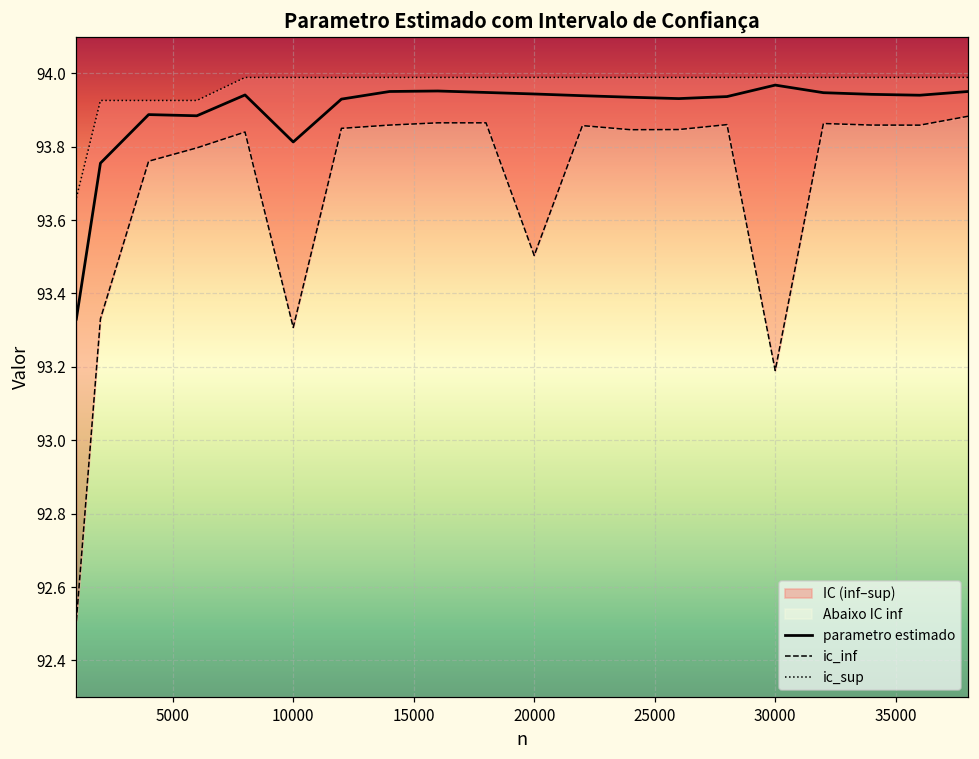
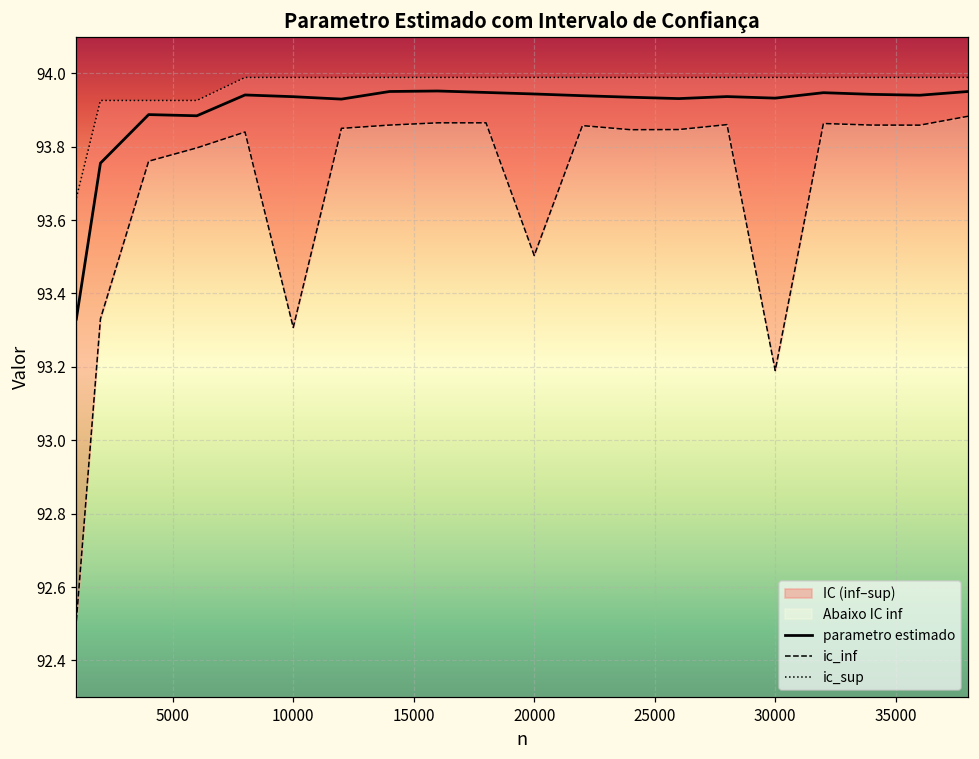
parametro estimado, 10000: 93.81 -> 93.94
parametro estimado, 30000: 93.97 -> 93.93
